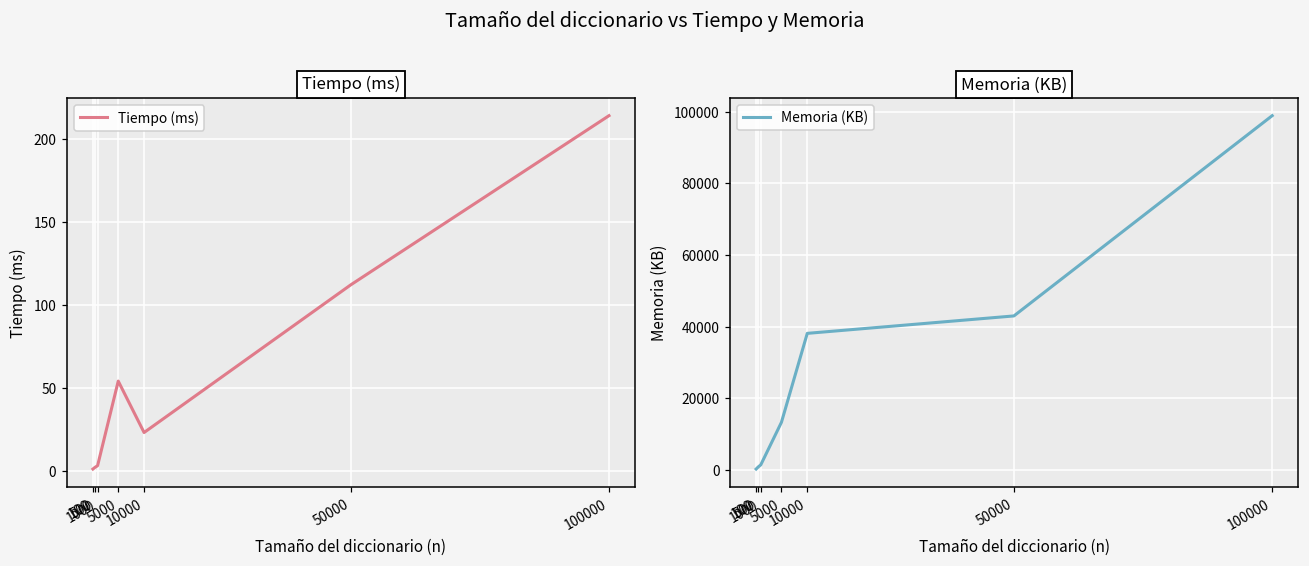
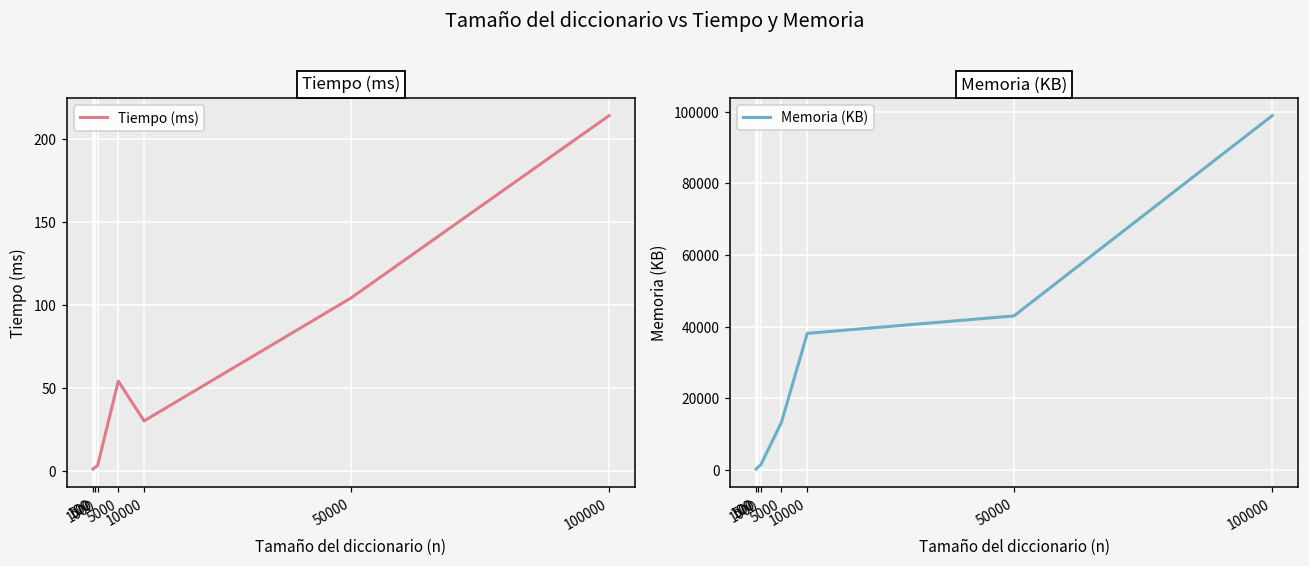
Tiempo (ms), 10000: 23 -> 30
Tiempo (ms), 50000: 112 -> 104
